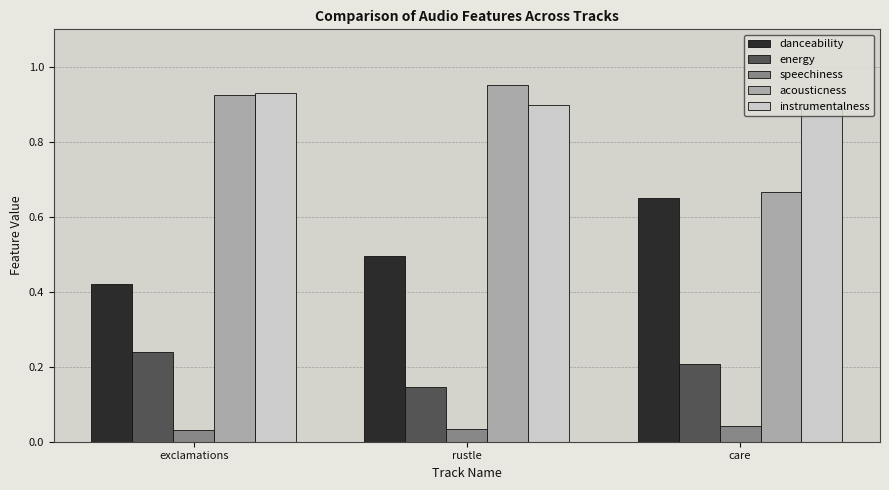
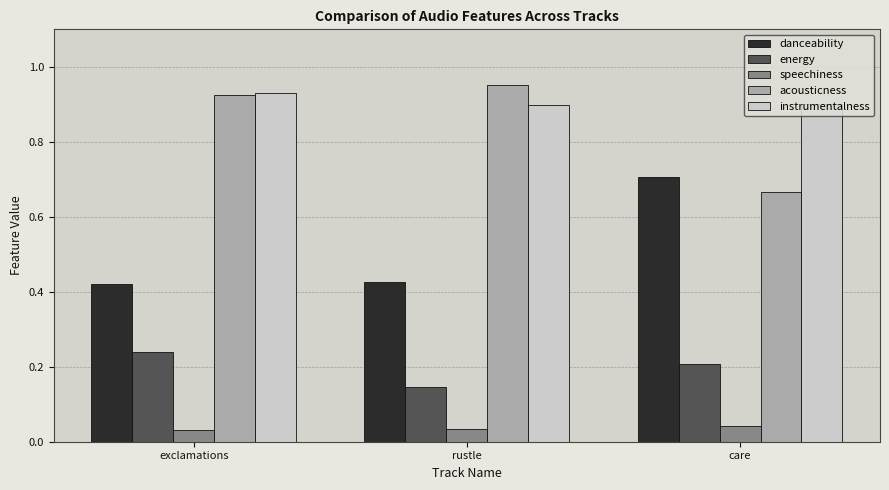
danceability, rustle: 0.50 -> 0.43
danceability, care: 0.65 -> 0.71
